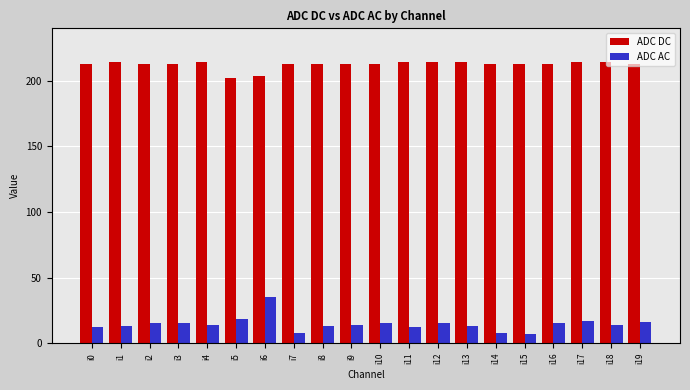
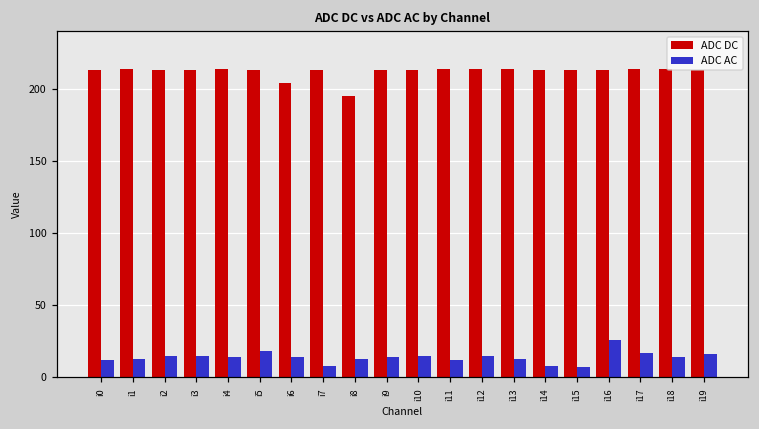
ADC DC, i5: 202 -> 213
ADC AC, i6: 35 -> 14
ADC DC, i8: 213 -> 195
ADC AC, i16: 15 -> 26
